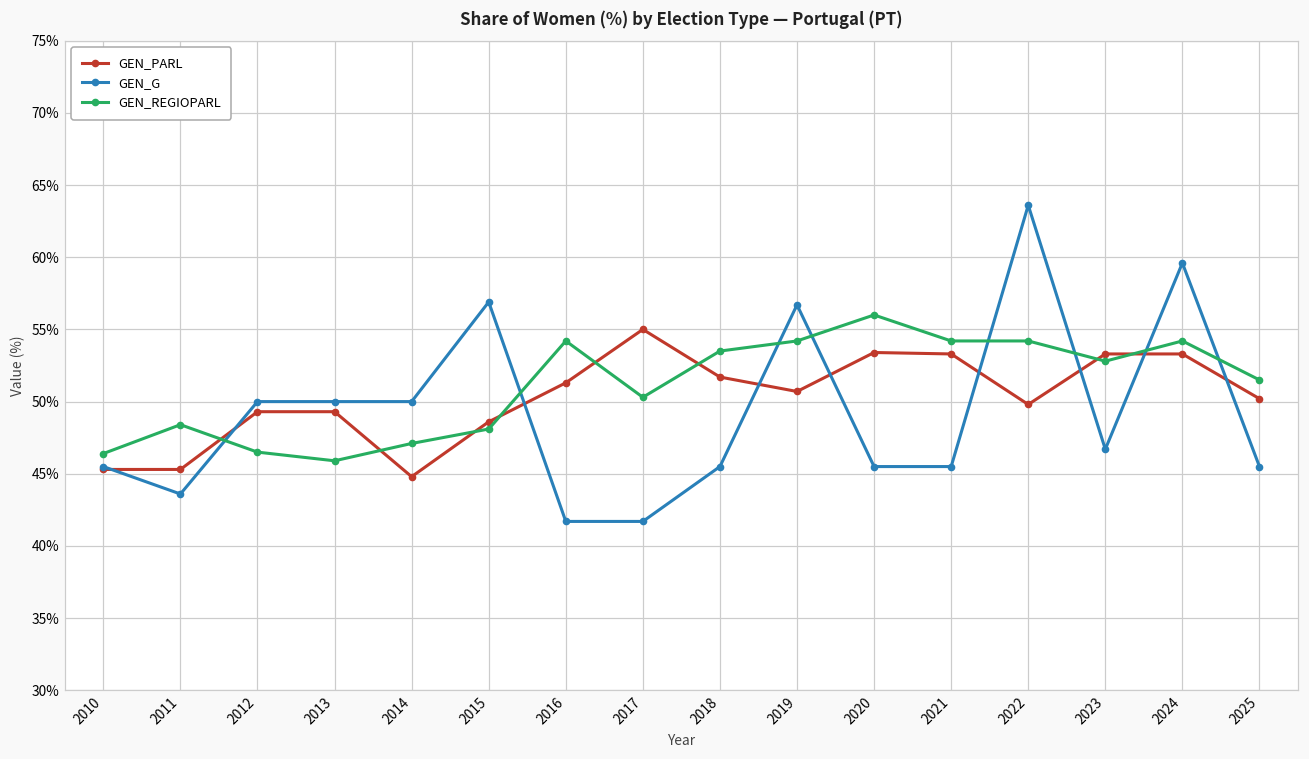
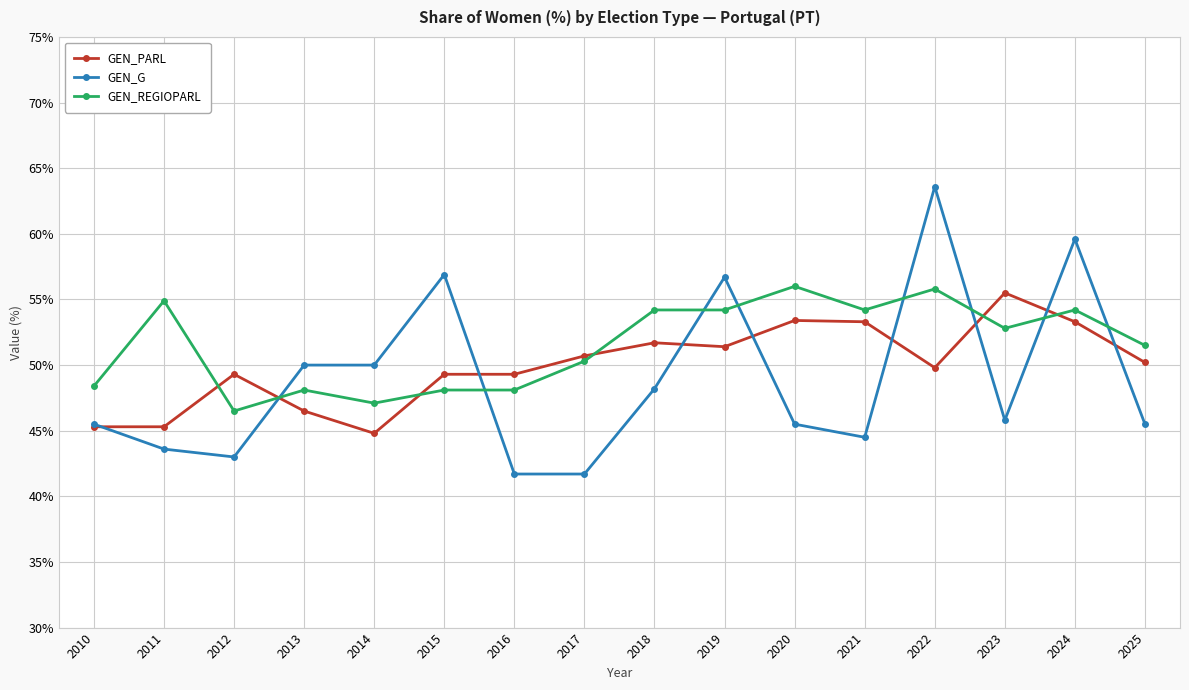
GEN_REGIOPARL, 2010: 46.4% -> 48.4%
GEN_REGIOPARL, 2011: 48.4% -> 54.9%
GEN_G, 2012: 50% -> 43%
GEN_PARL, 2013: 49.3% -> 46.5%
GEN_REGIOPARL, 2013: 45.9% -> 48.1%
GEN_PARL, 2015: 48.6% -> 49.3%
GEN_PARL, 2016: 51.3% -> 49.3%
GEN_REGIOPARL, 2016: 54.2% -> 48.1%
GEN_PARL, 2017: 55.0% -> 50.7%
GEN_G, 2018: 45.5% -> 48.2%
GEN_REGIOPARL, 2018: 53.5% -> 54.2%
GEN_PARL, 2019: 50.7% -> 51.4%
GEN_G, 2021: 45.5% -> 44.5%
GEN_REGIOPARL, 2022: 54.2% -> 55.8%
GEN_PARL, 2023: 53.3% -> 55.5%
GEN_G, 2023: 46.7% -> 45.8%
